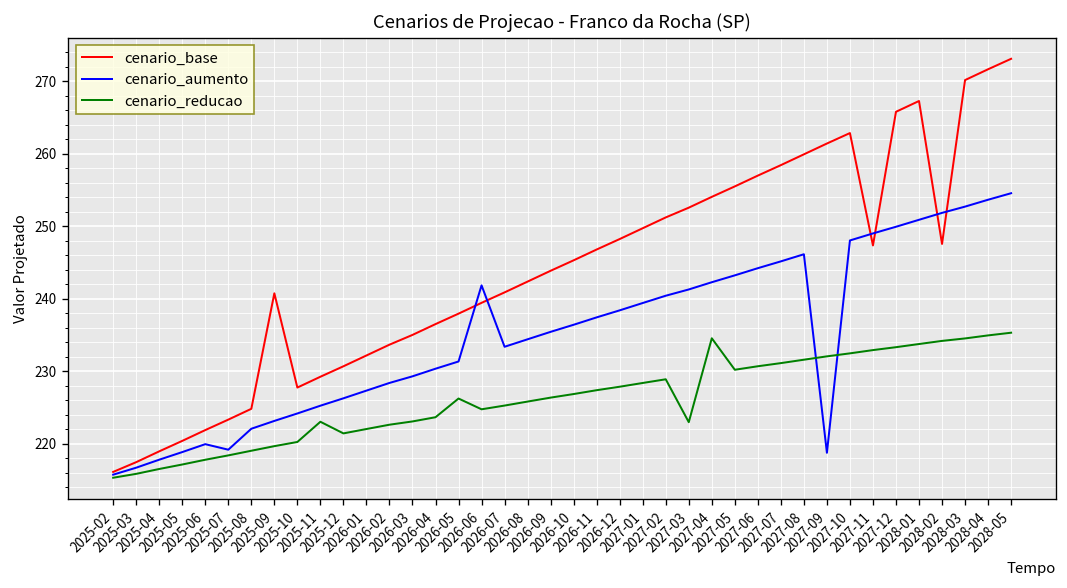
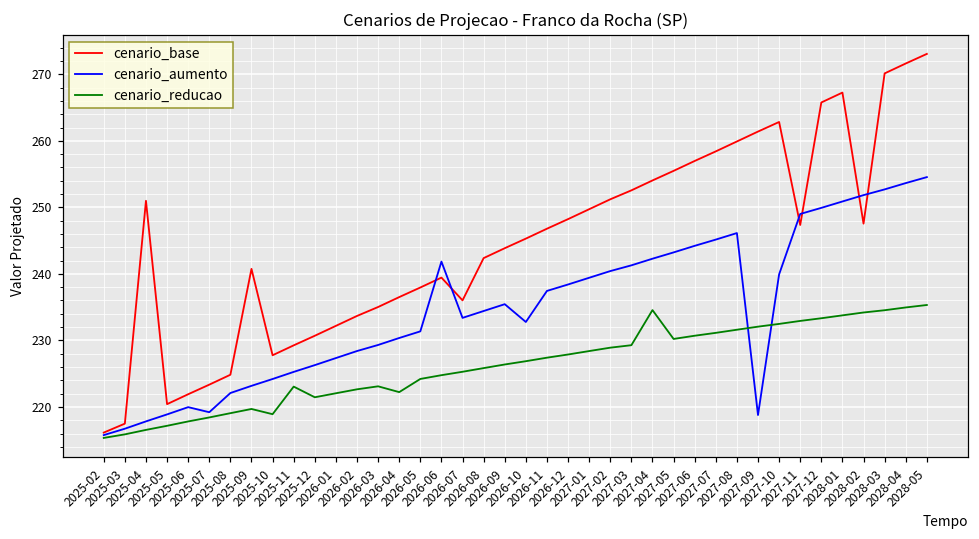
cenario_base, 2025-04: 219 -> 251
cenario_reducao, 2025-10: 220 -> 219
cenario_reducao, 2026-04: 224 -> 222
cenario_reducao, 2026-05: 226 -> 224
cenario_base, 2026-07: 241 -> 236
cenario_aumento, 2026-10: 236 -> 233
cenario_reducao, 2027-03: 223 -> 229
cenario_aumento, 2027-10: 248 -> 240
